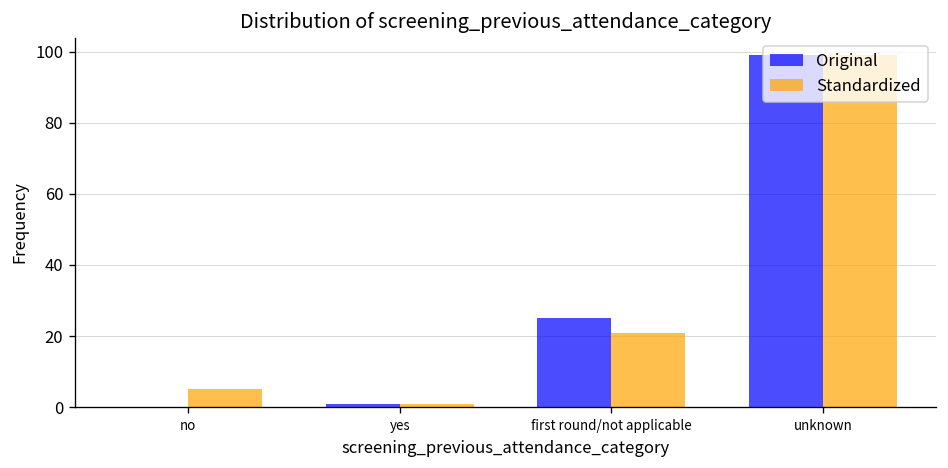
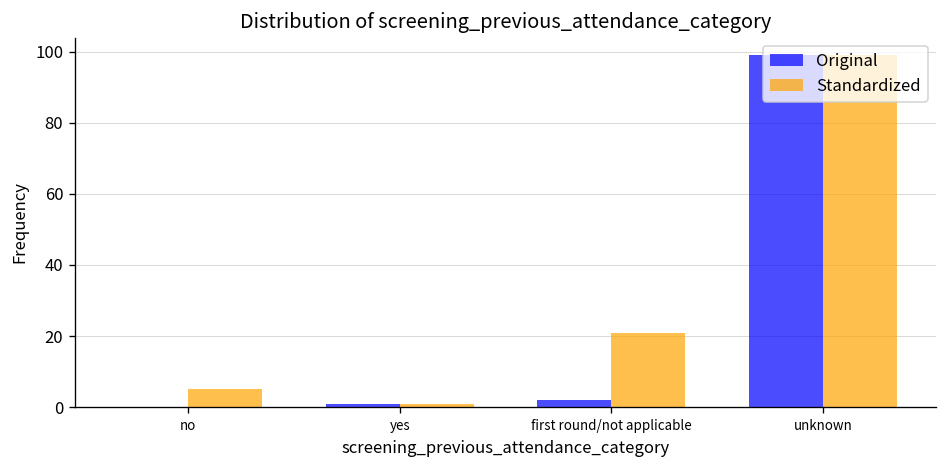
Original, first round/not applicable: 25 -> 2
